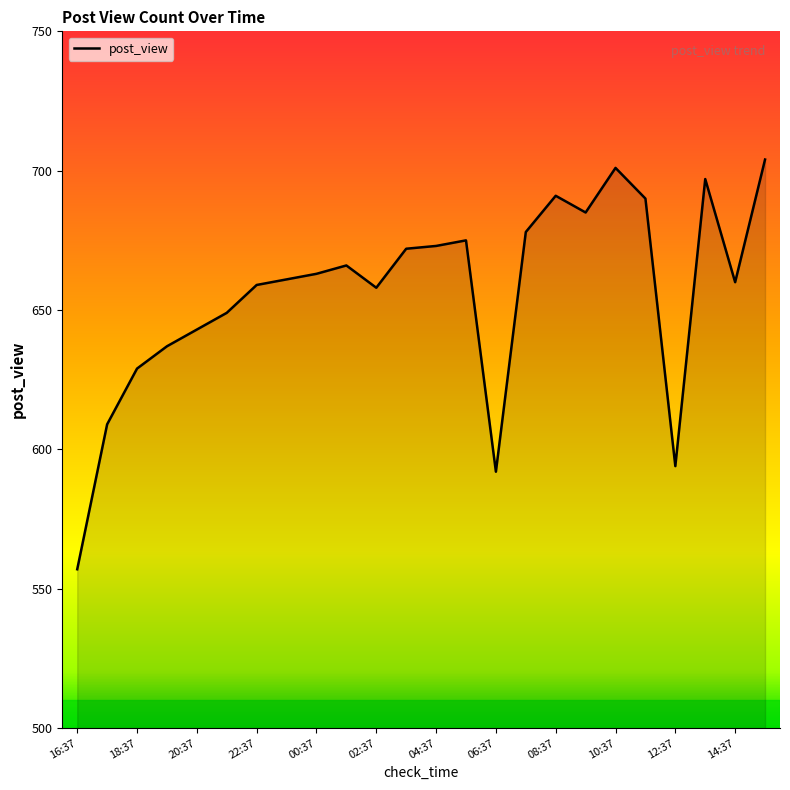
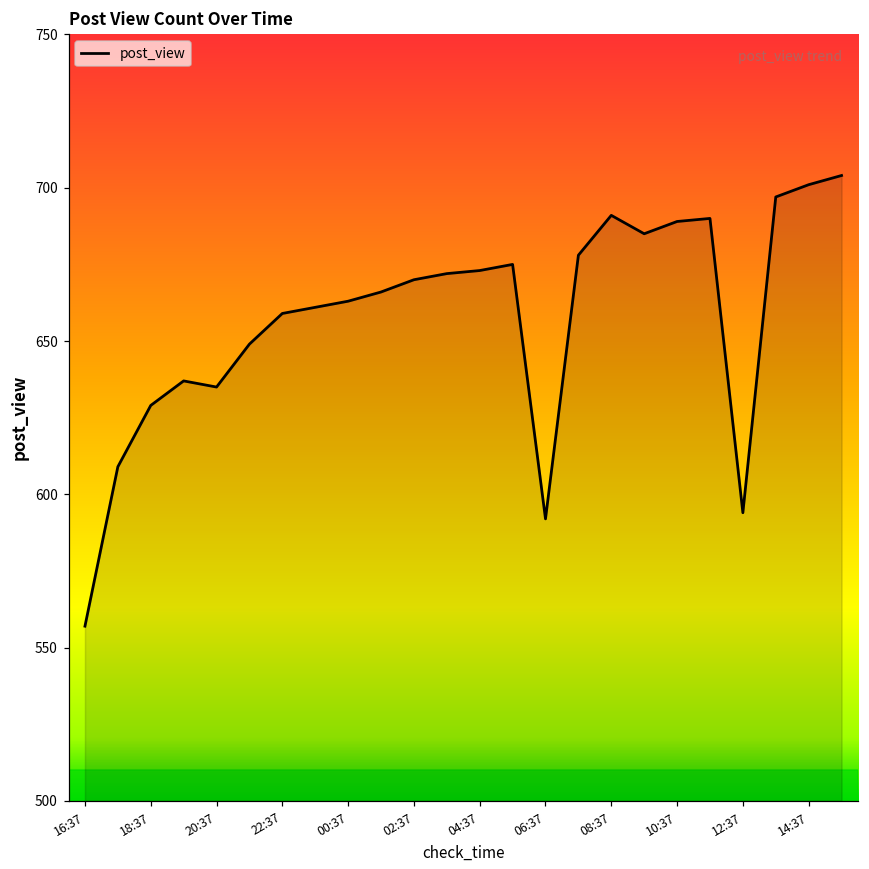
20:37: 643 -> 635
02:37: 658 -> 670
10:37: 701 -> 689
14:37: 660 -> 701
